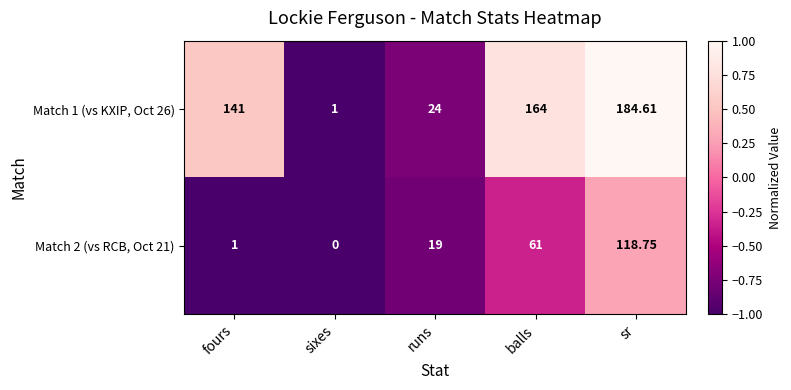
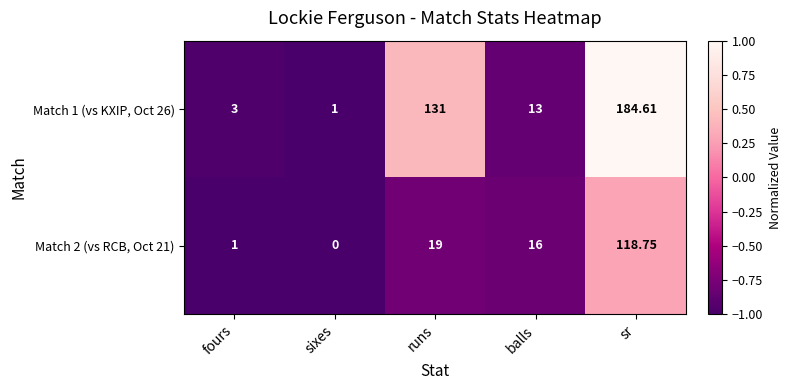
Match 1 (vs KXIP, Oct 26), fours: 141 -> 3
Match 1 (vs KXIP, Oct 26), runs: 24 -> 131
Match 1 (vs KXIP, Oct 26), balls: 164 -> 13
Match 2 (vs RCB, Oct 21), balls: 61 -> 16
